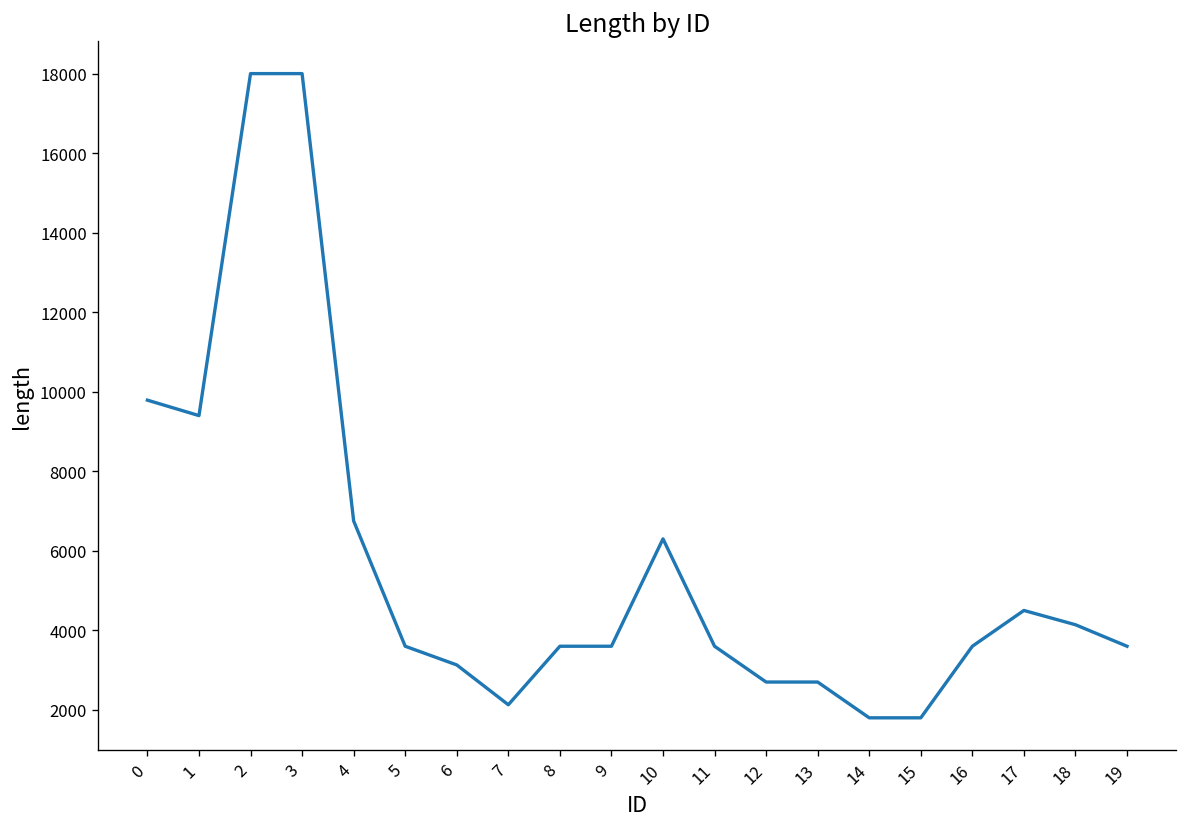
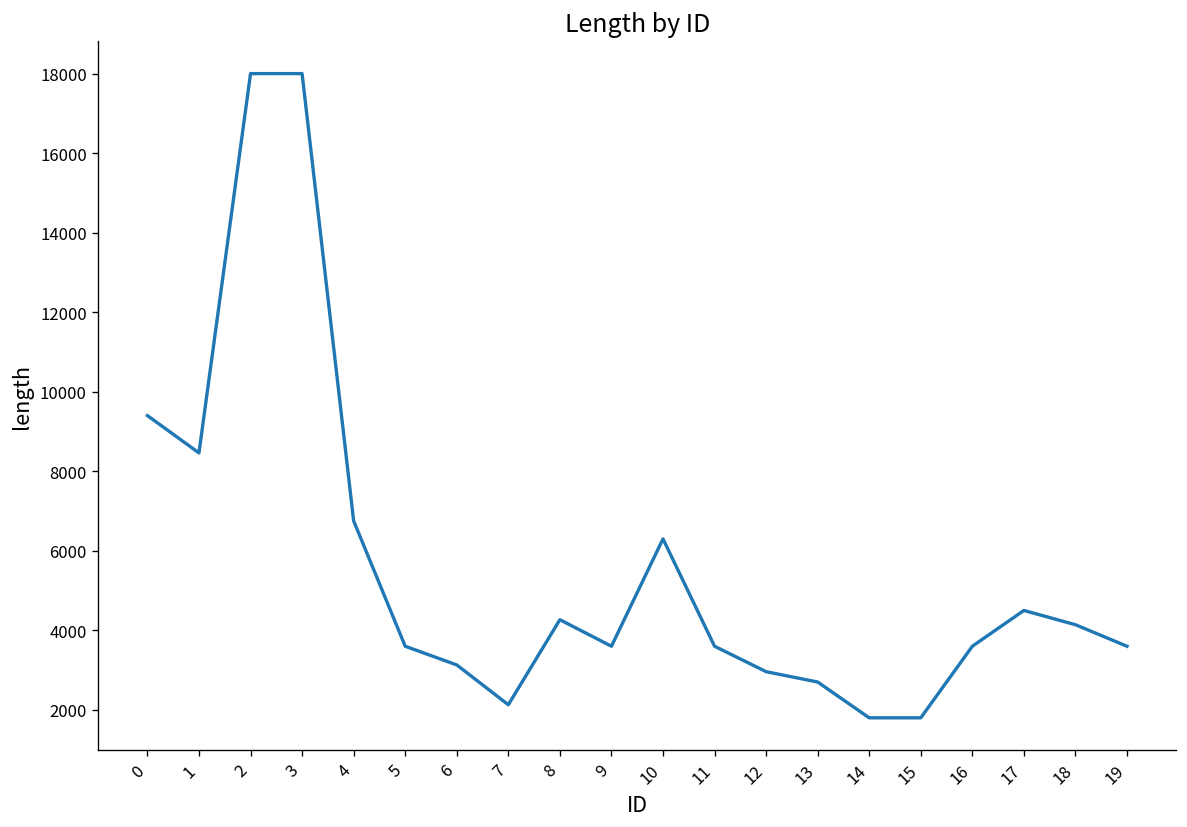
0: 9800 -> 9400
1: 9400 -> 8500
8: 3600 -> 4300
12: 2700 -> 3000
